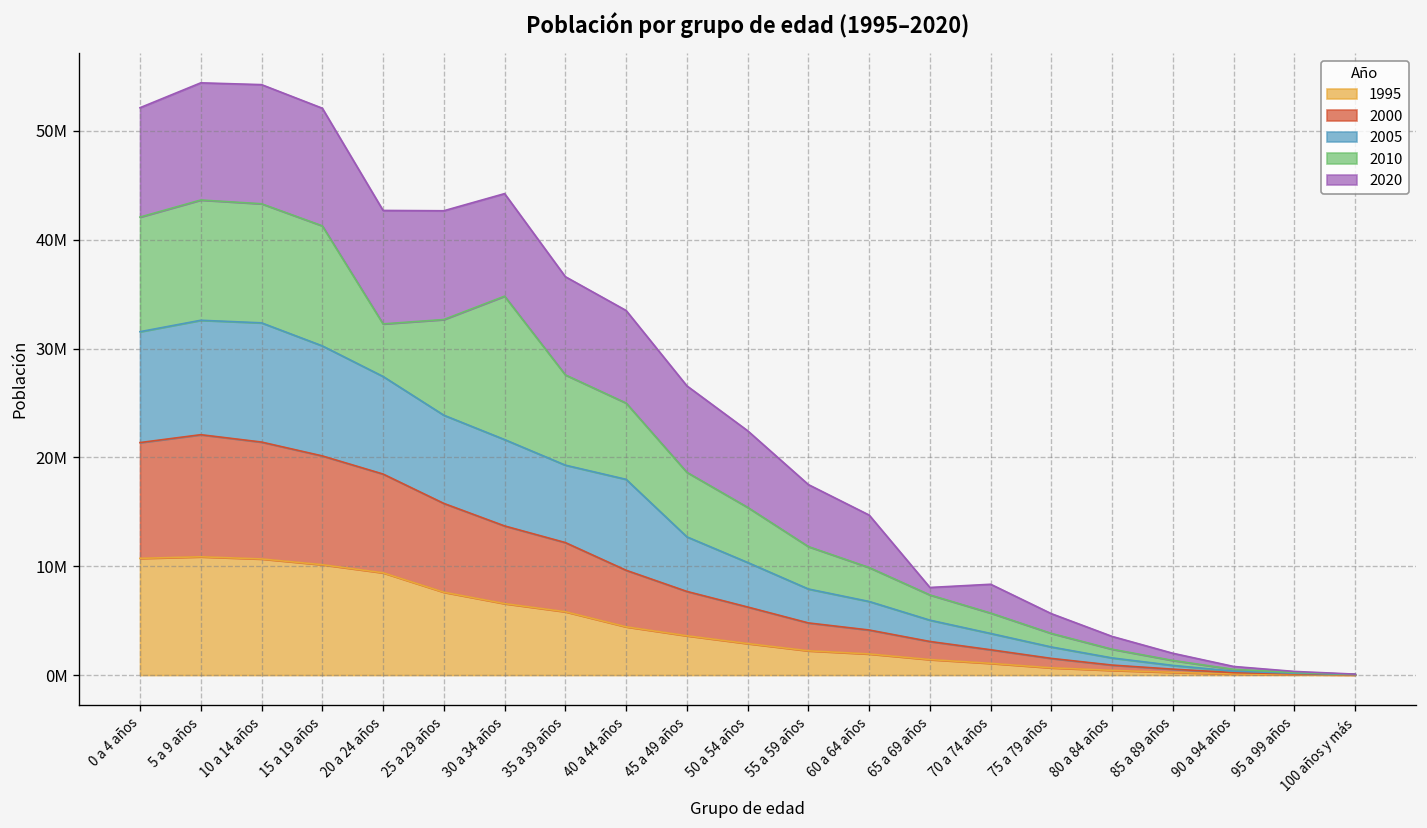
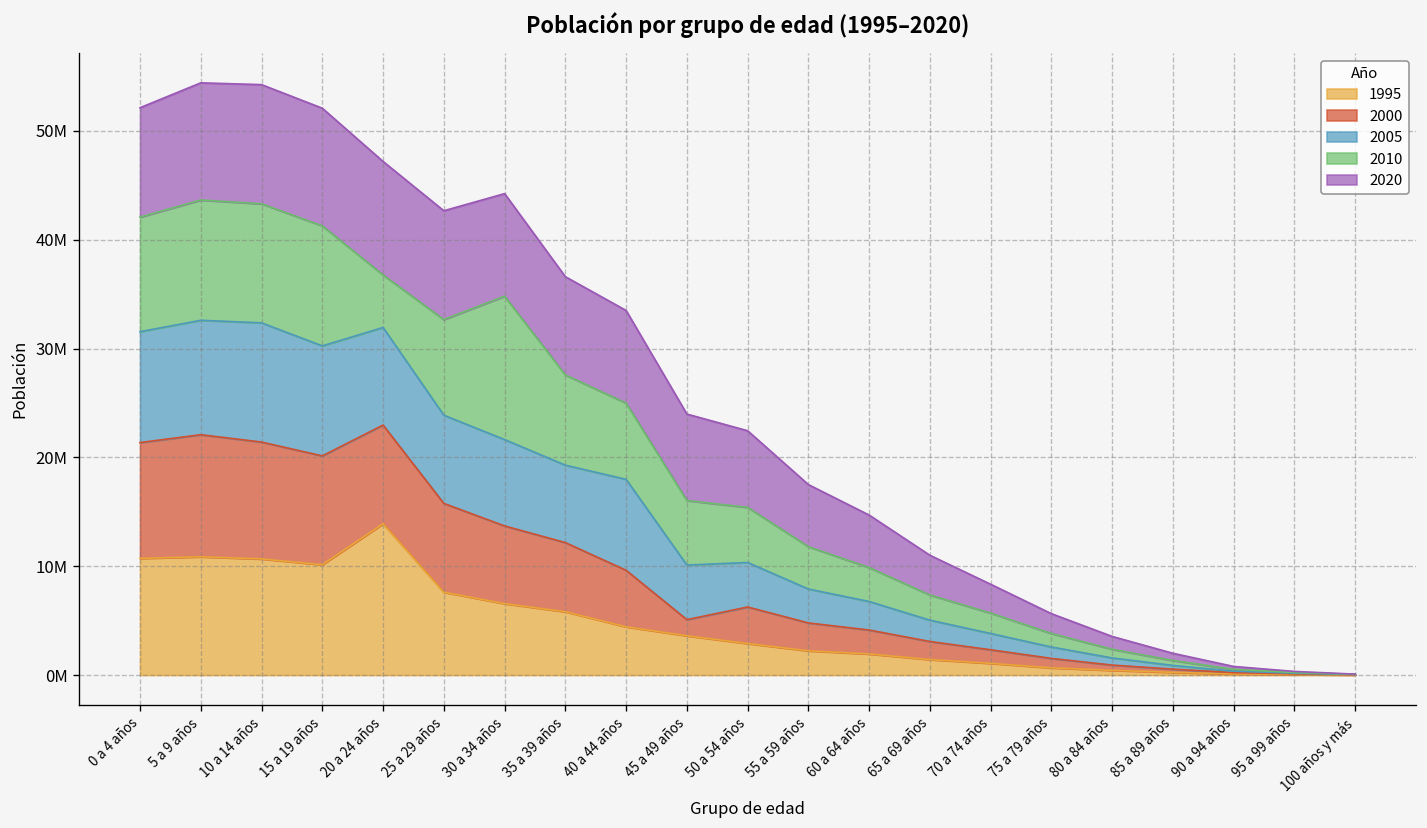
1995, 20 a 24 años: 9000000 -> 14000000
2000, 45 a 49 años: 4000000 -> 1000000
2020, 65 a 69 años: 1000000 -> 4000000
